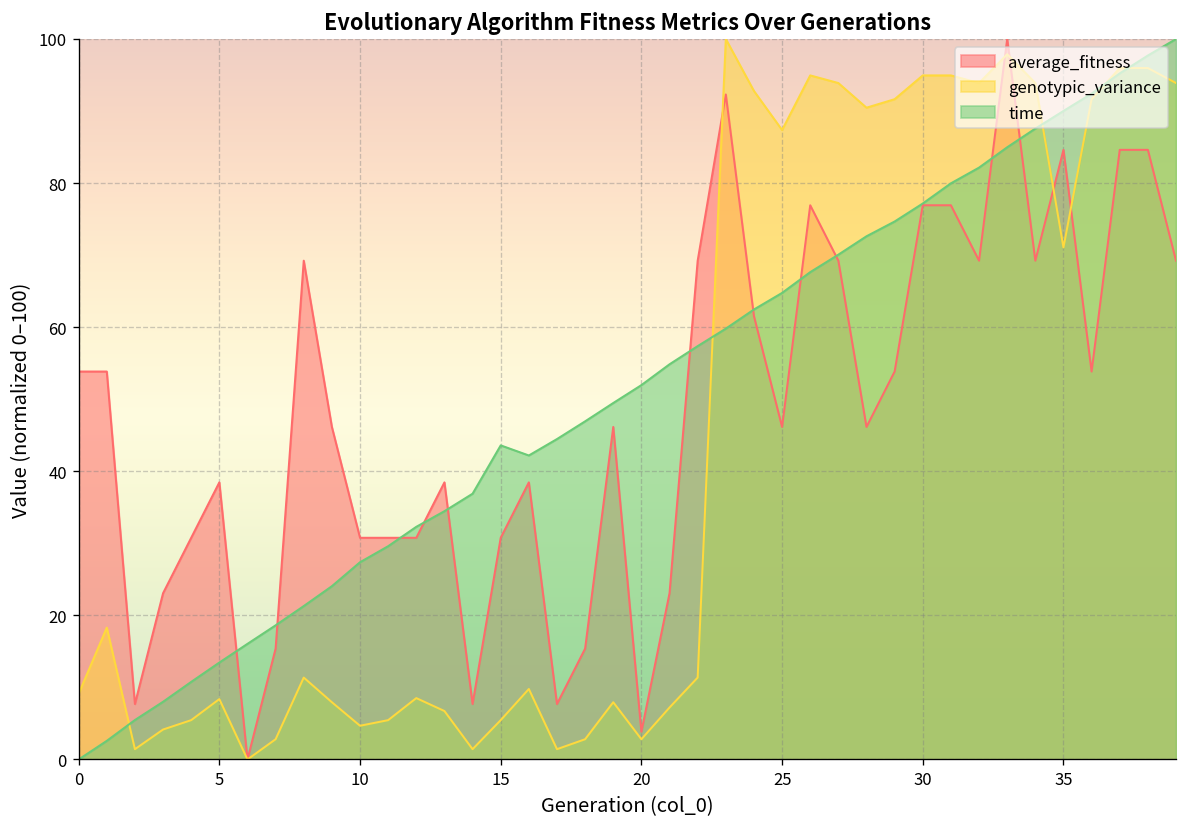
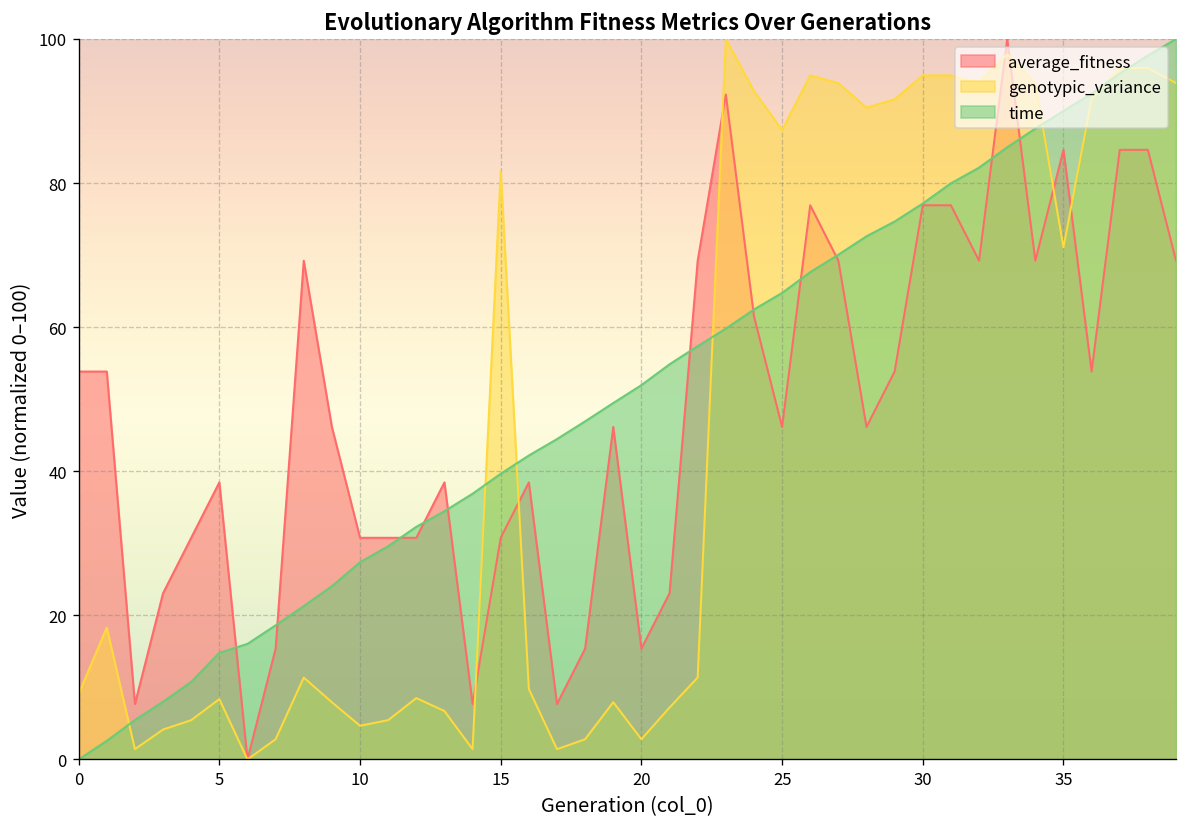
time, 5: 13 -> 15
genotypic_variance, 15: 5 -> 82
time, 15: 44 -> 40
average_fitness, 20: 4 -> 15
